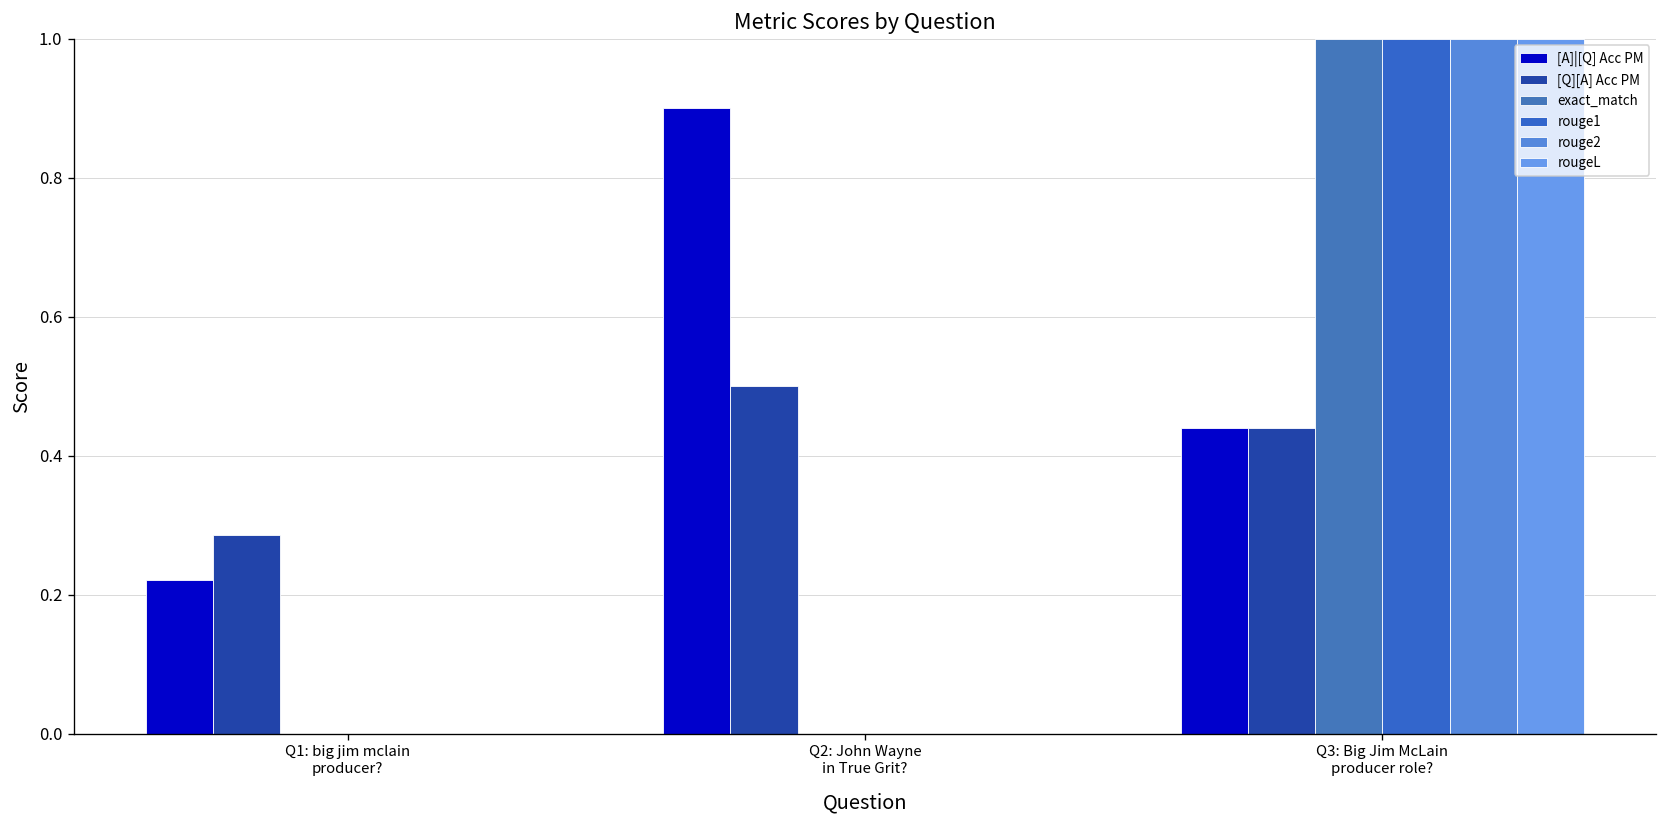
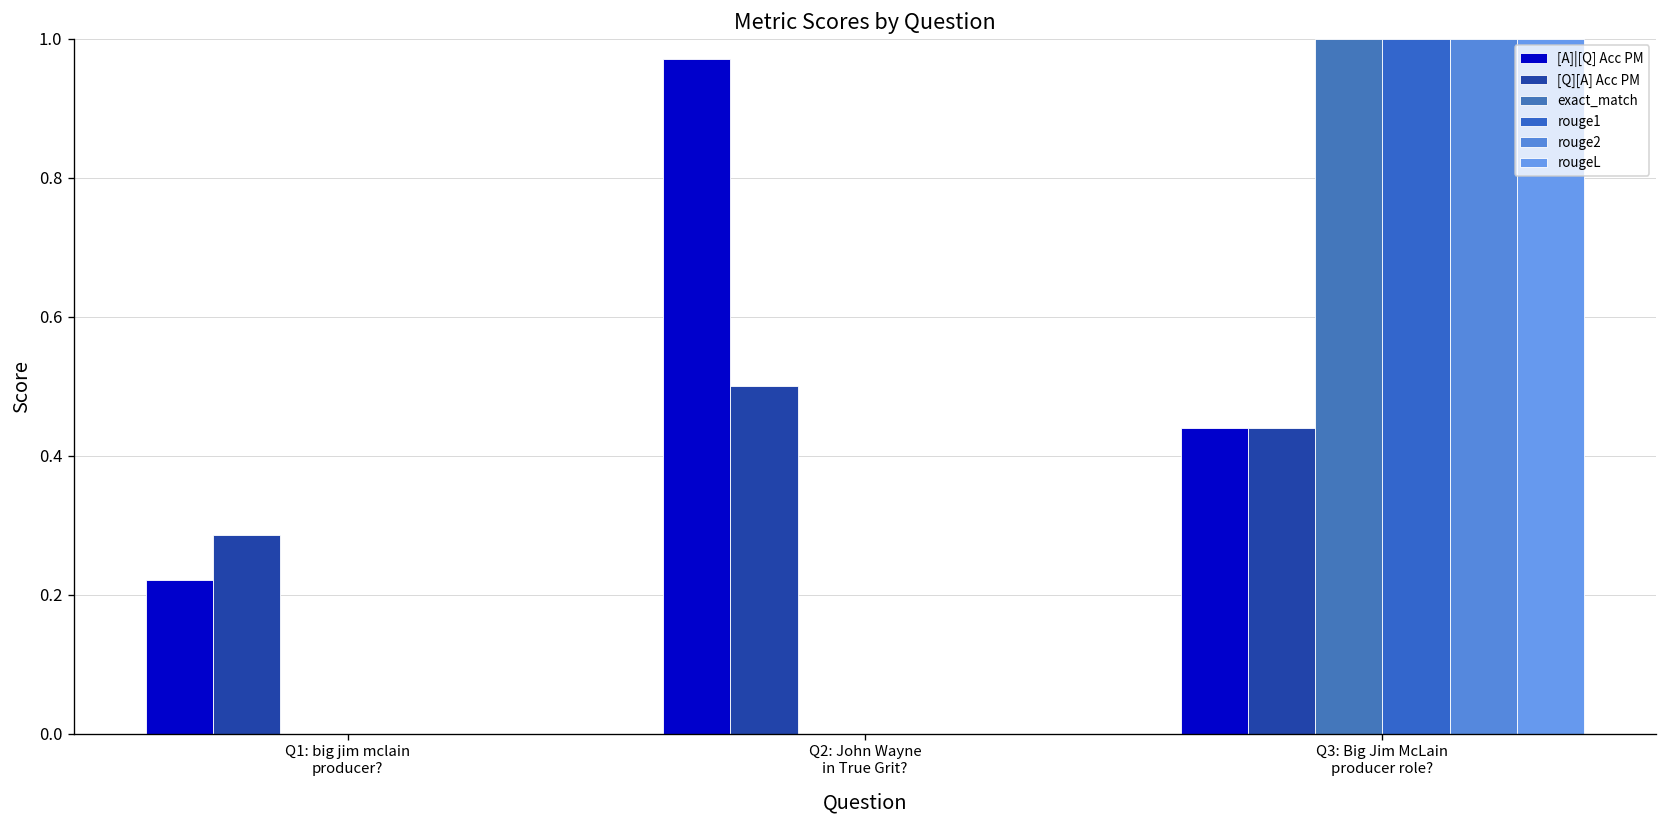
[A]|[Q] Acc PM, Q2: John Wayne in True Grit?: 0.90 -> 0.97
